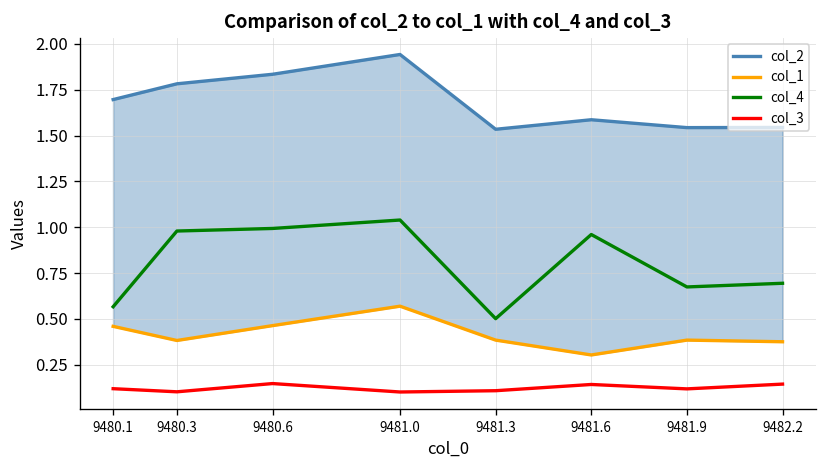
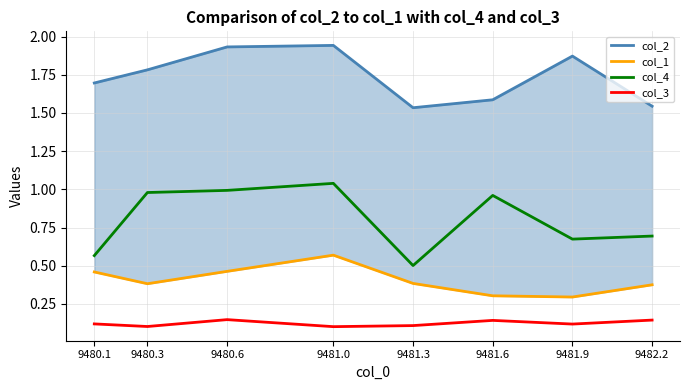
col_2, 9480.6: 1.83 -> 1.93
col_2, 9481.9: 1.54 -> 1.87
col_1, 9481.9: 0.38 -> 0.30
